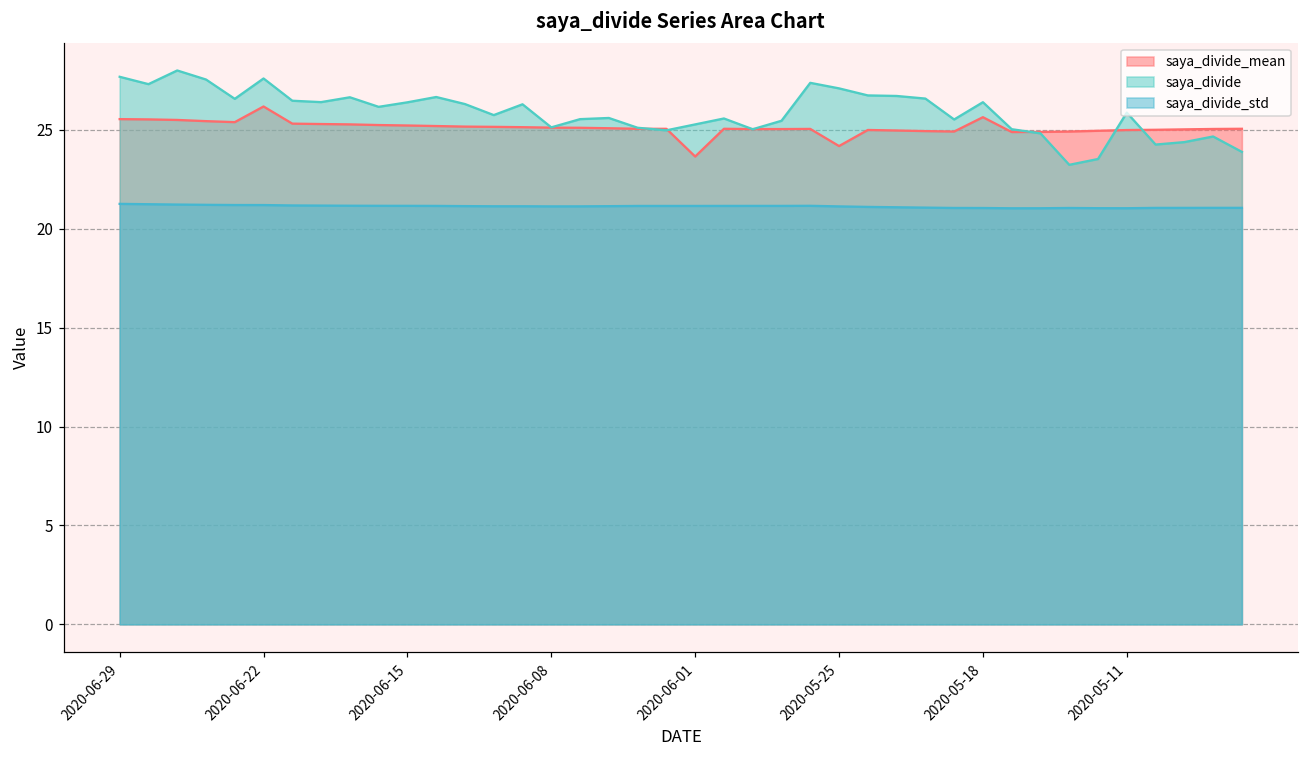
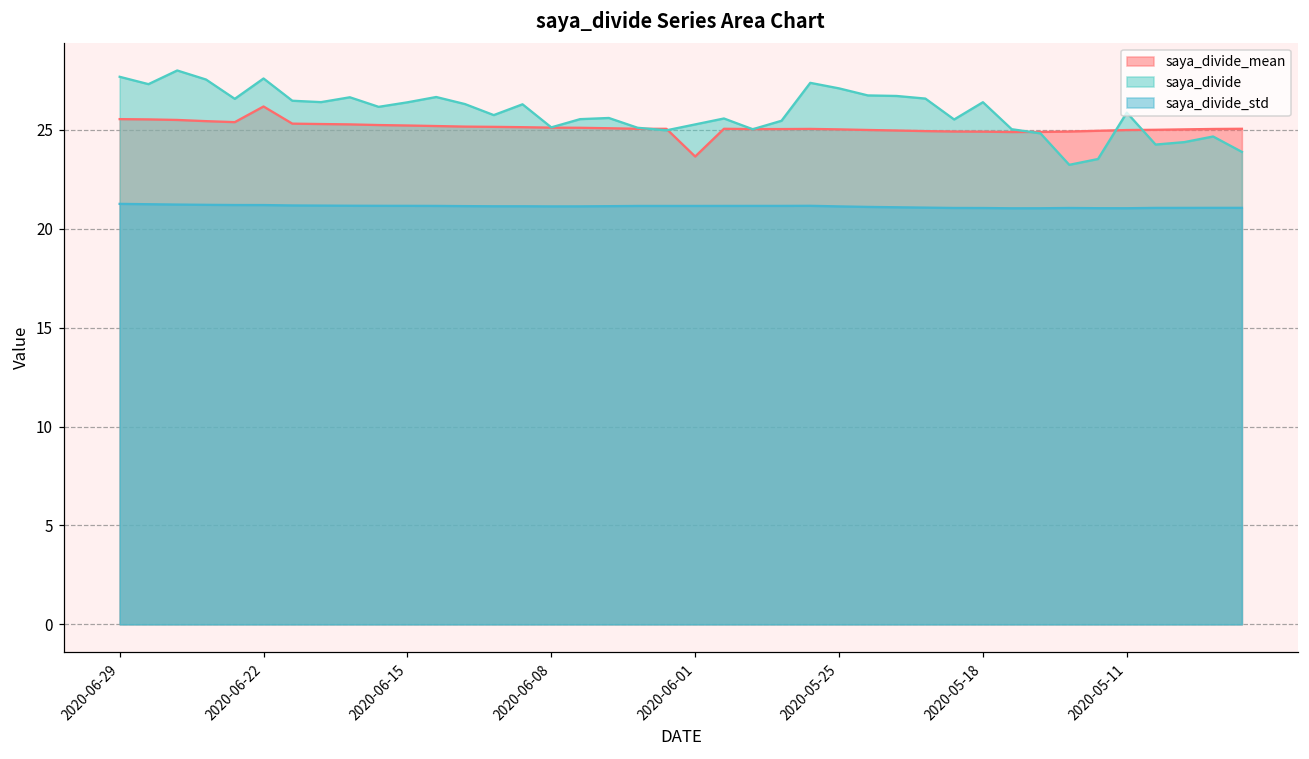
saya_divide_mean, 2020-05-25: 24.2 -> 25.0
saya_divide_mean, 2020-05-18: 25.6 -> 24.9
